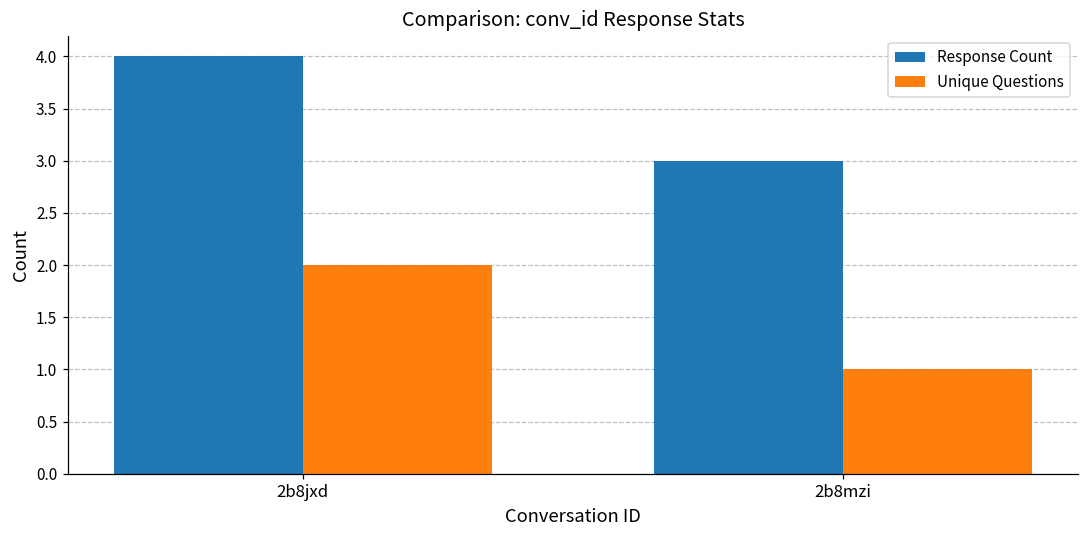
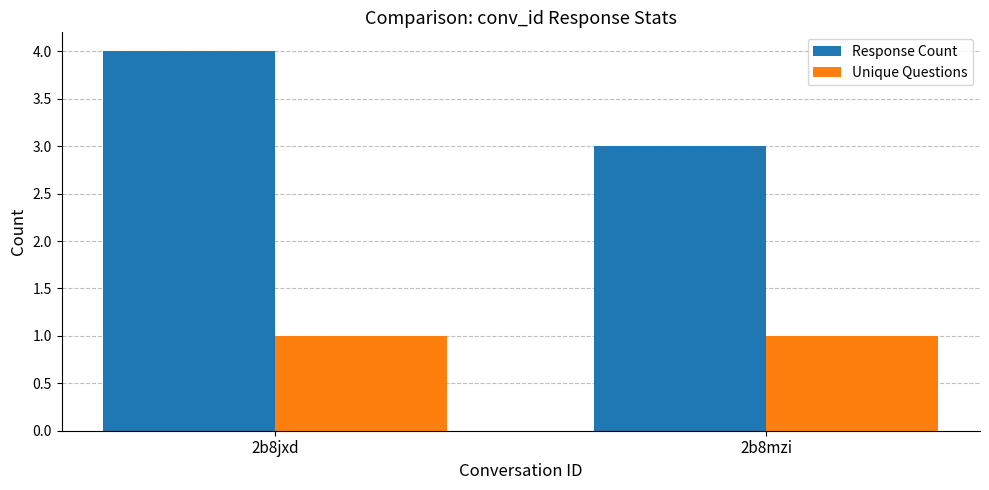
Unique Questions, 2b8jxd: 2 -> 1
